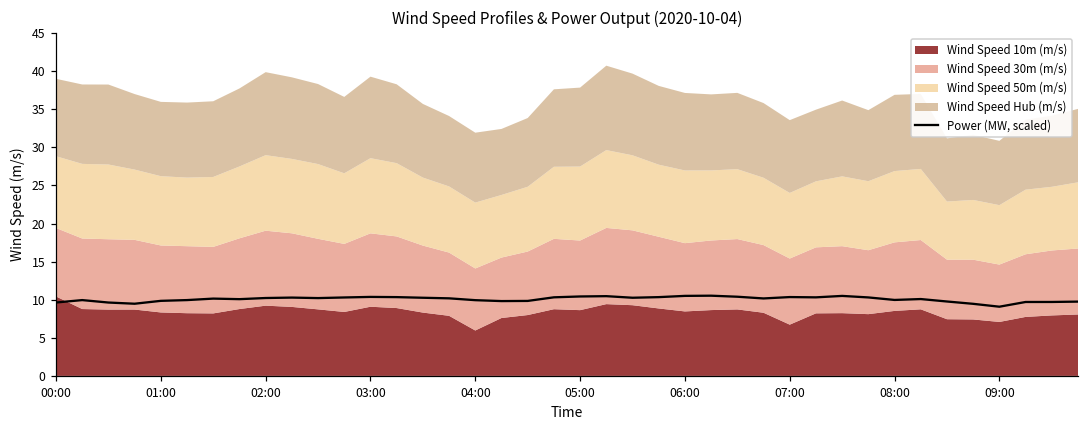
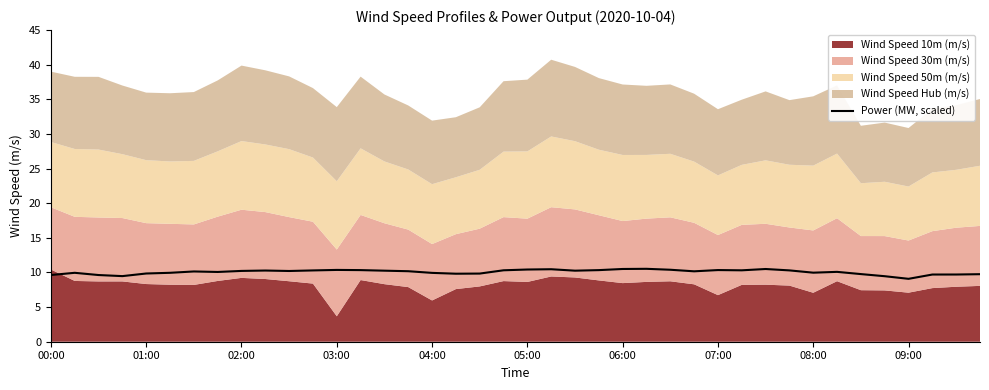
Wind Speed 10m (m/s), 03:00: 9 -> 4
Wind Speed 10m (m/s), 08:00: 9 -> 7
